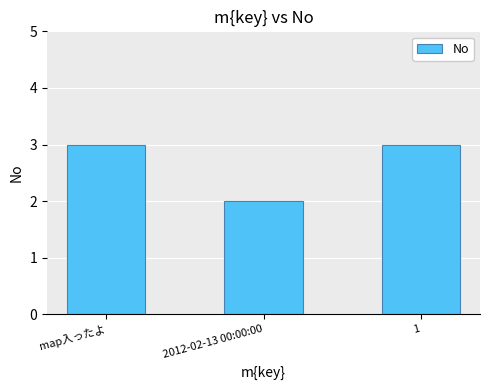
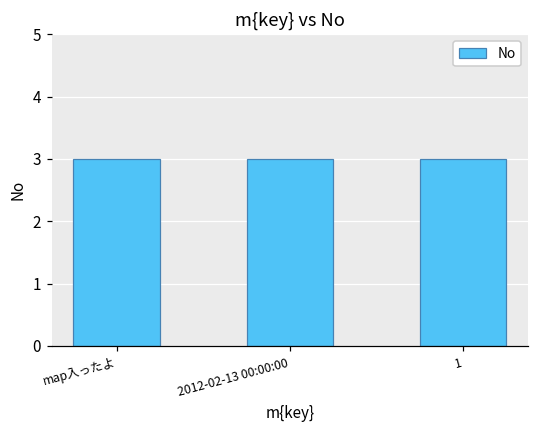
2012-02-13 00:00:00: 2 -> 3
